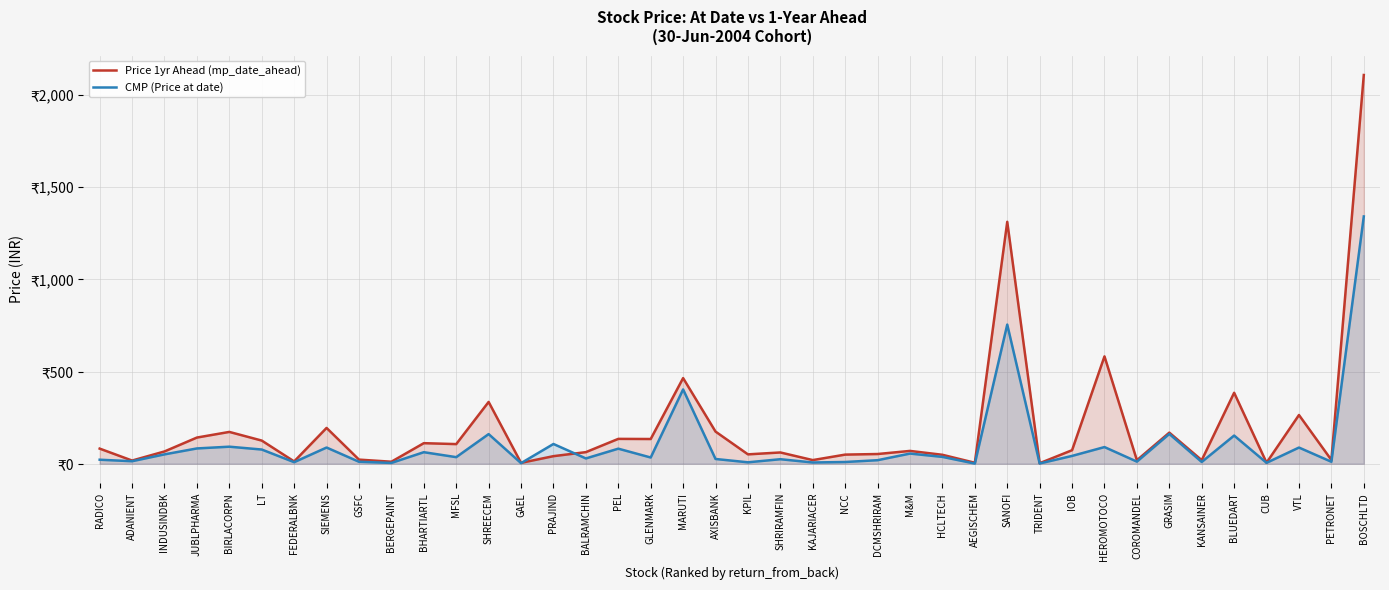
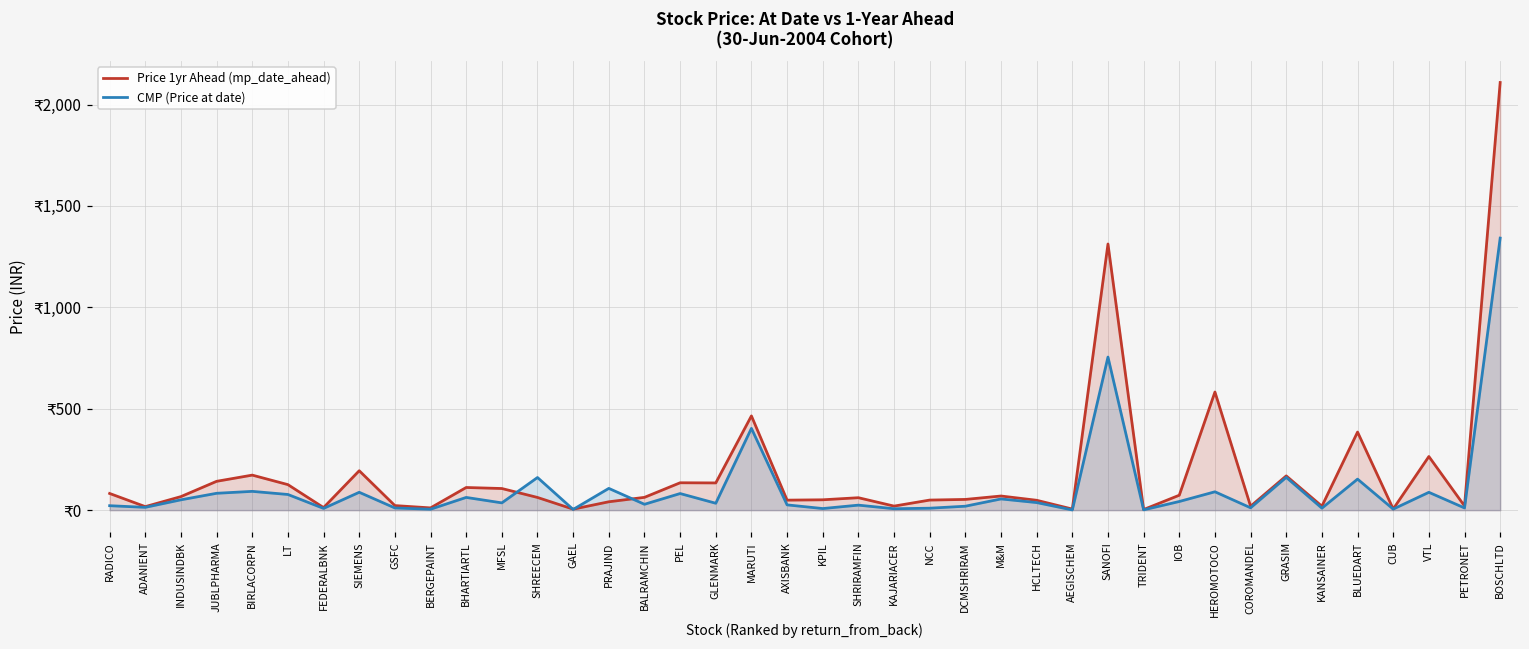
Price 1yr Ahead (mp_date_ahead), SHREECEM: ₹340 -> ₹60
Price 1yr Ahead (mp_date_ahead), AXISBANK: ₹170 -> ₹50
